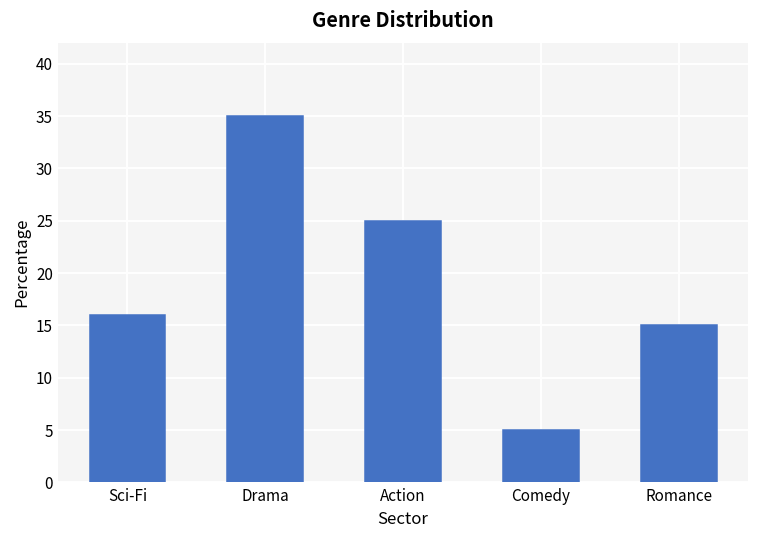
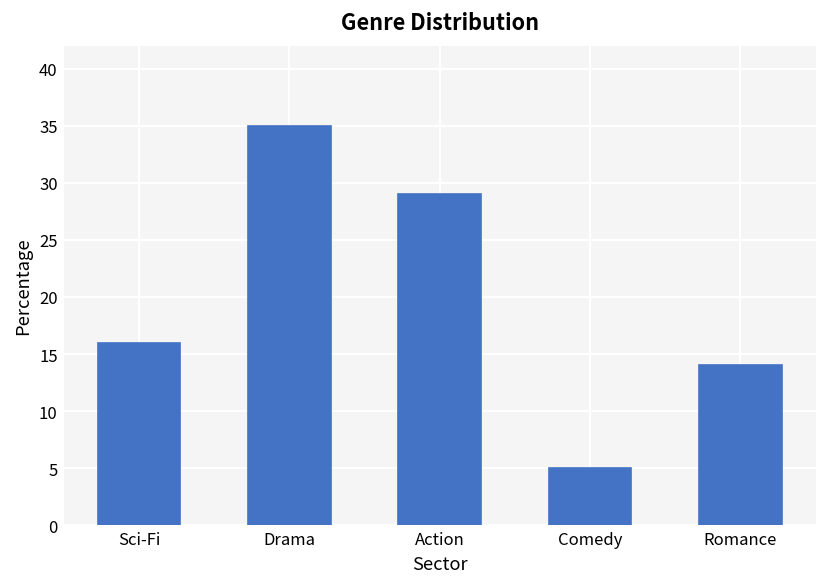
Action: 25 -> 29
Romance: 15 -> 14
